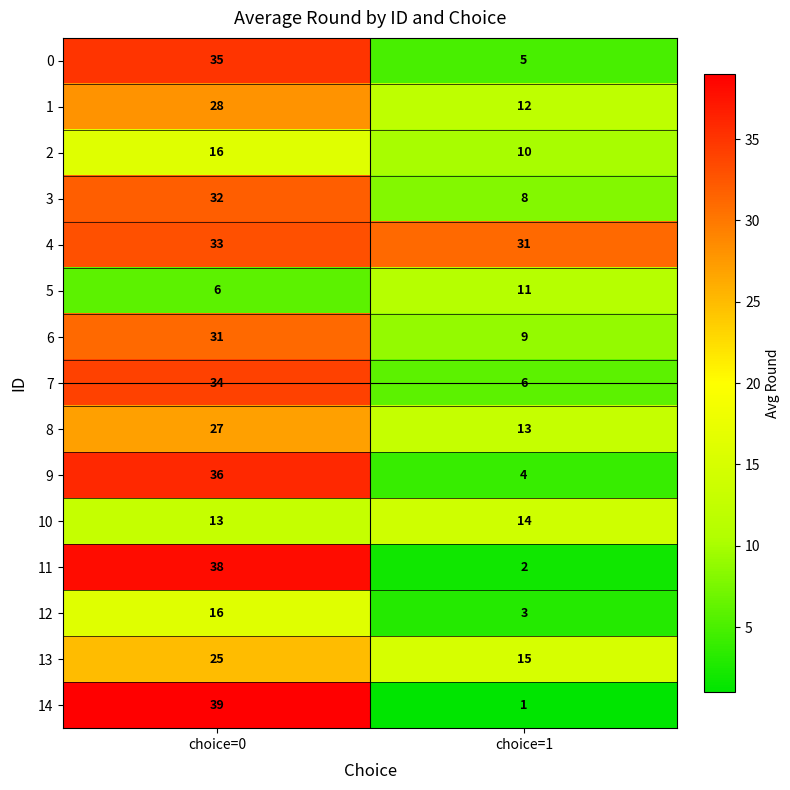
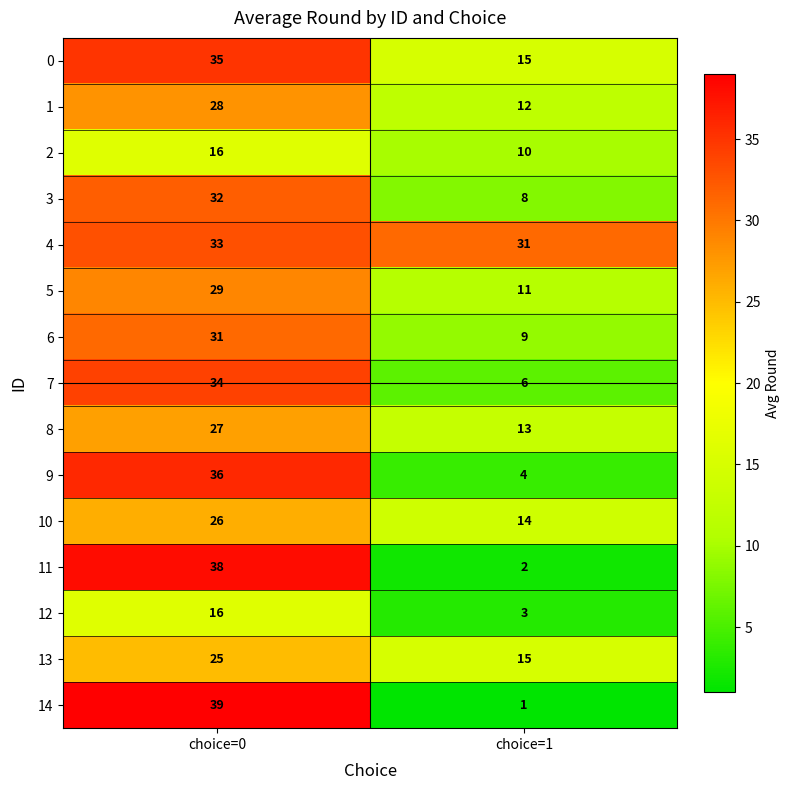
0, choice=1: 5 -> 15
5, choice=0: 6 -> 29
10, choice=0: 13 -> 26
